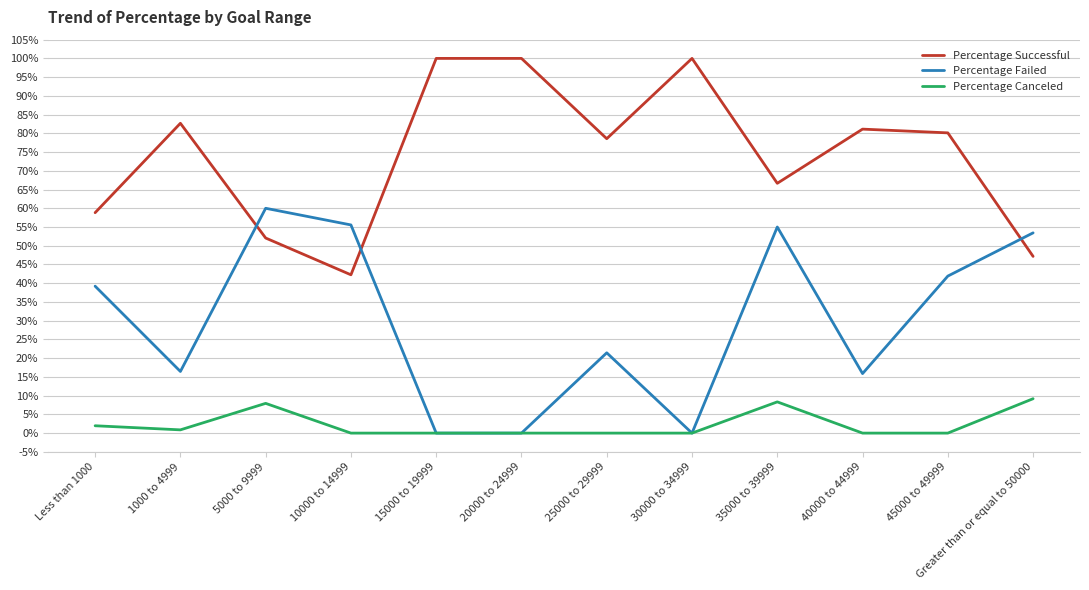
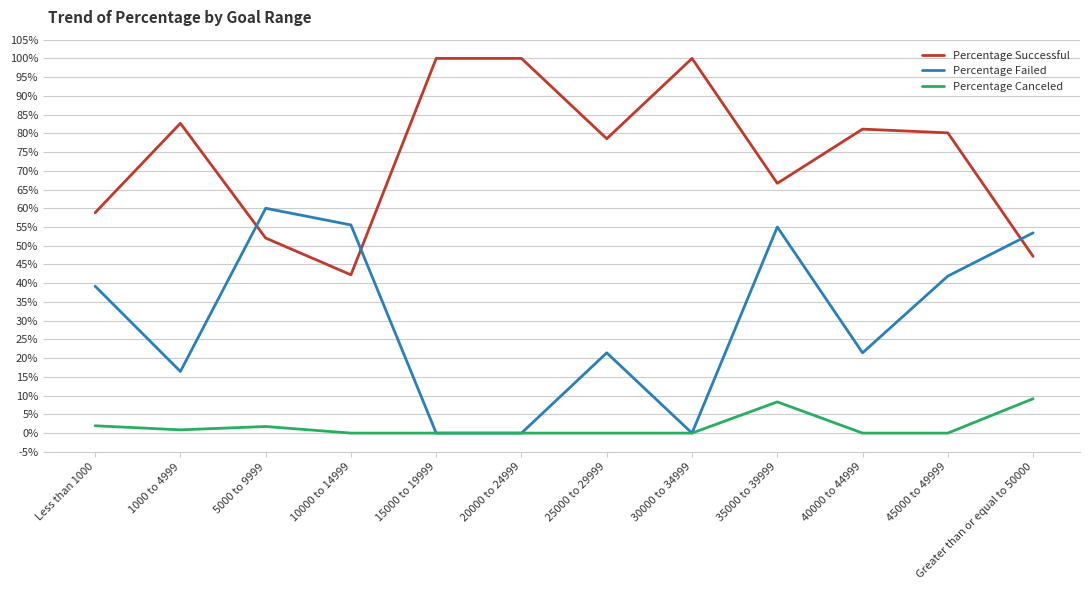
Percentage Canceled, 5000 to 9999: 8% -> 2%
Percentage Failed, 40000 to 44999: 16% -> 21%
